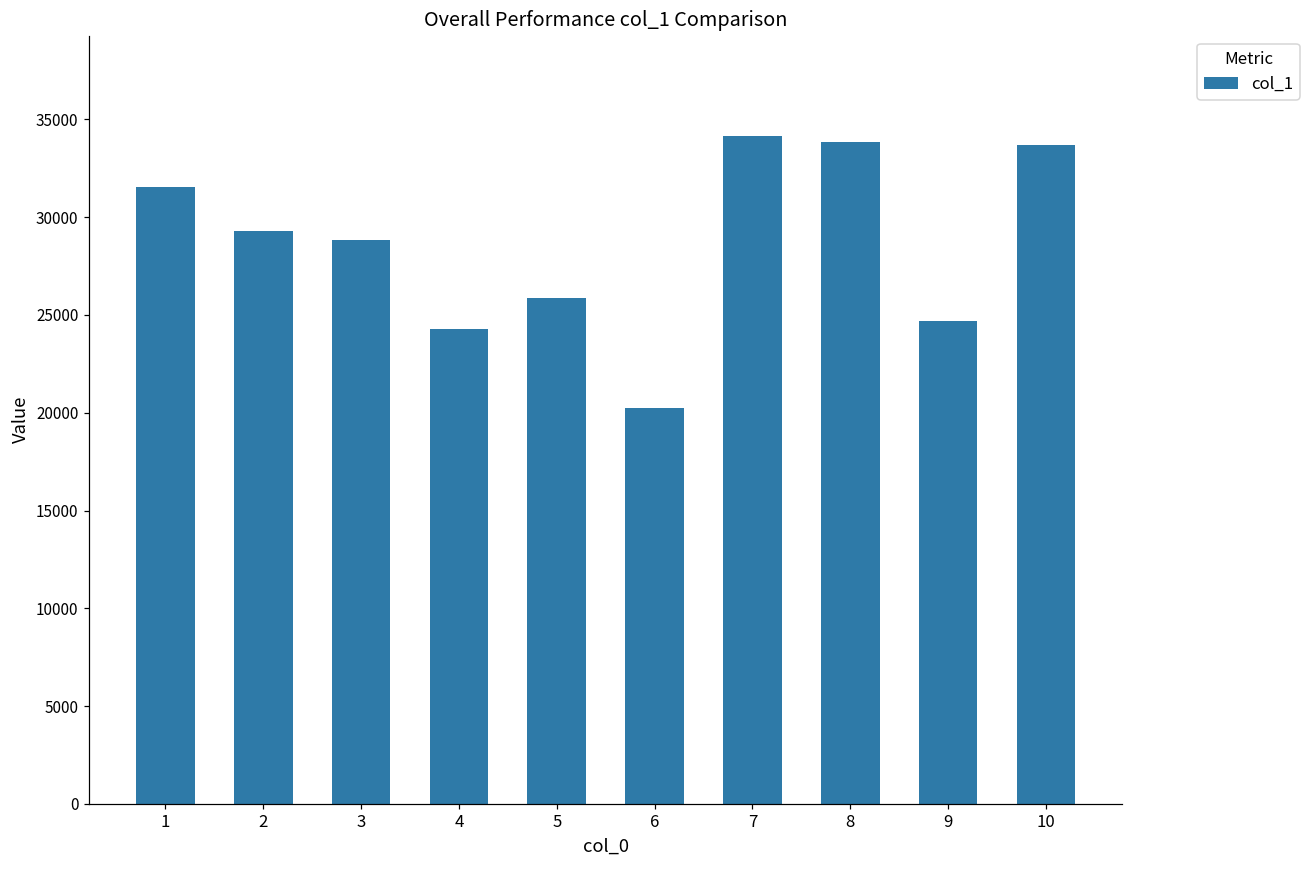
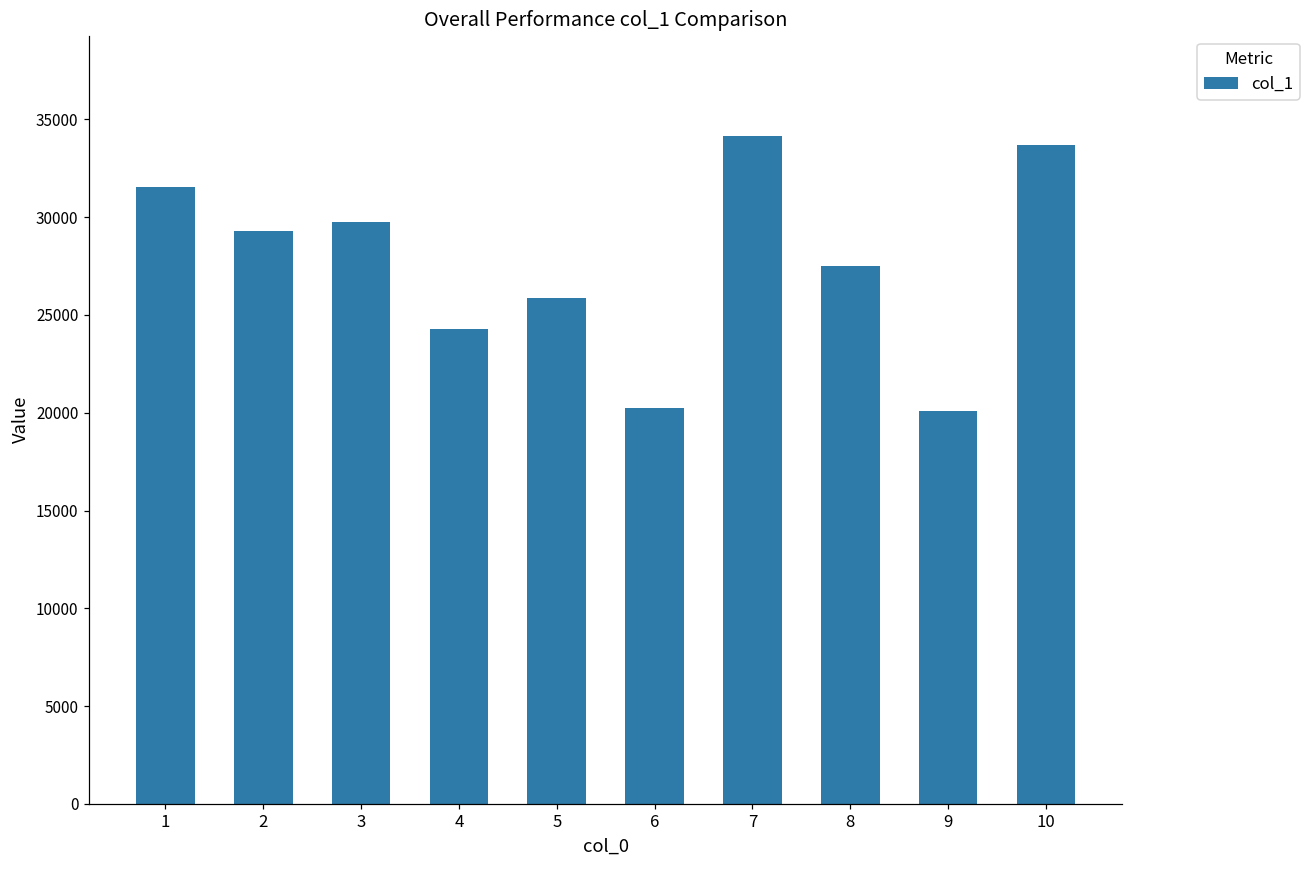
3: 28800 -> 29800
8: 33900 -> 27500
9: 24700 -> 20100
